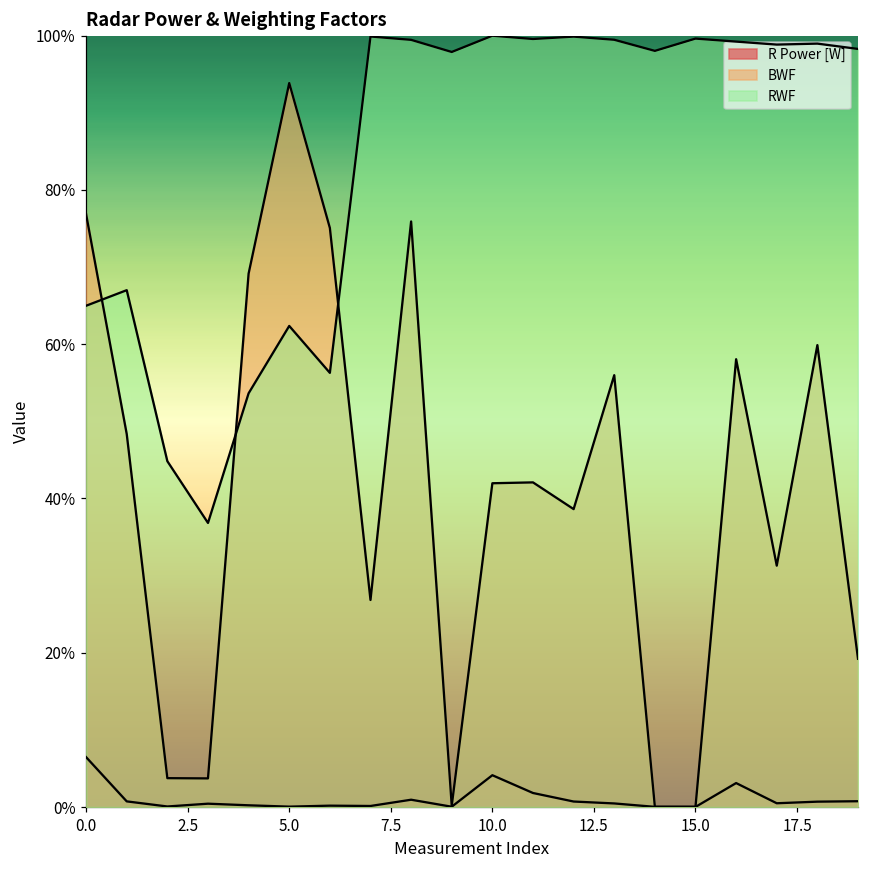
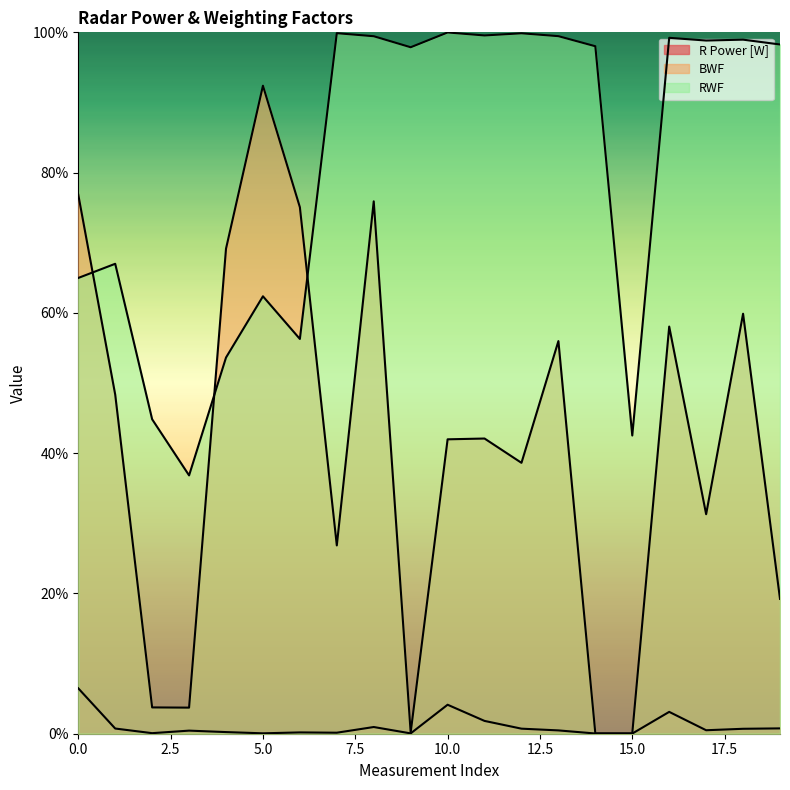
BWF, 5.0: 94% -> 92%
RWF, 15.0: 100% -> 43%
